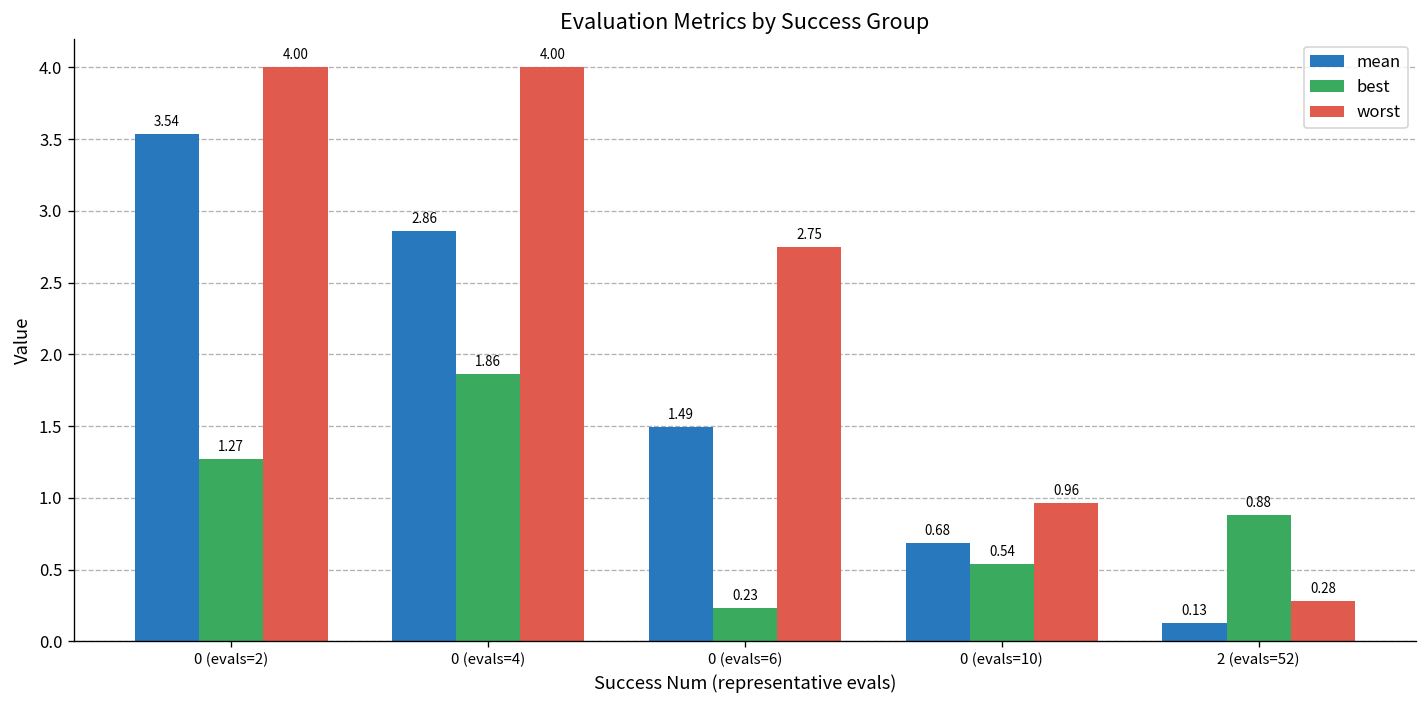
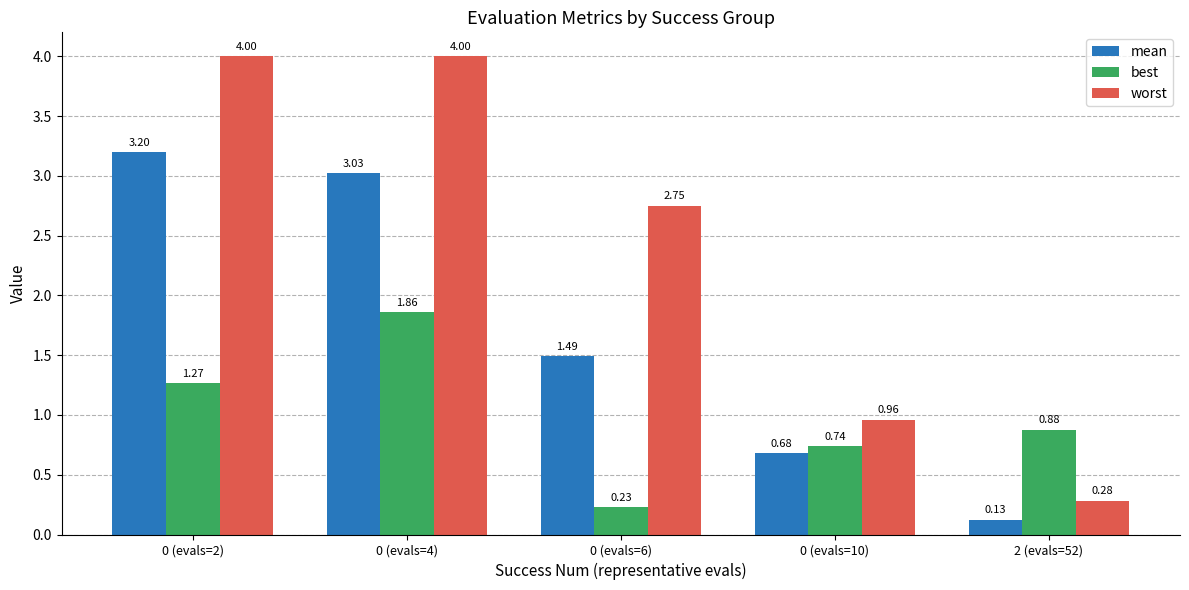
mean, 0 (evals=2): 3.54 -> 3.20
mean, 0 (evals=4): 2.86 -> 3.03
best, 0 (evals=10): 0.54 -> 0.74
